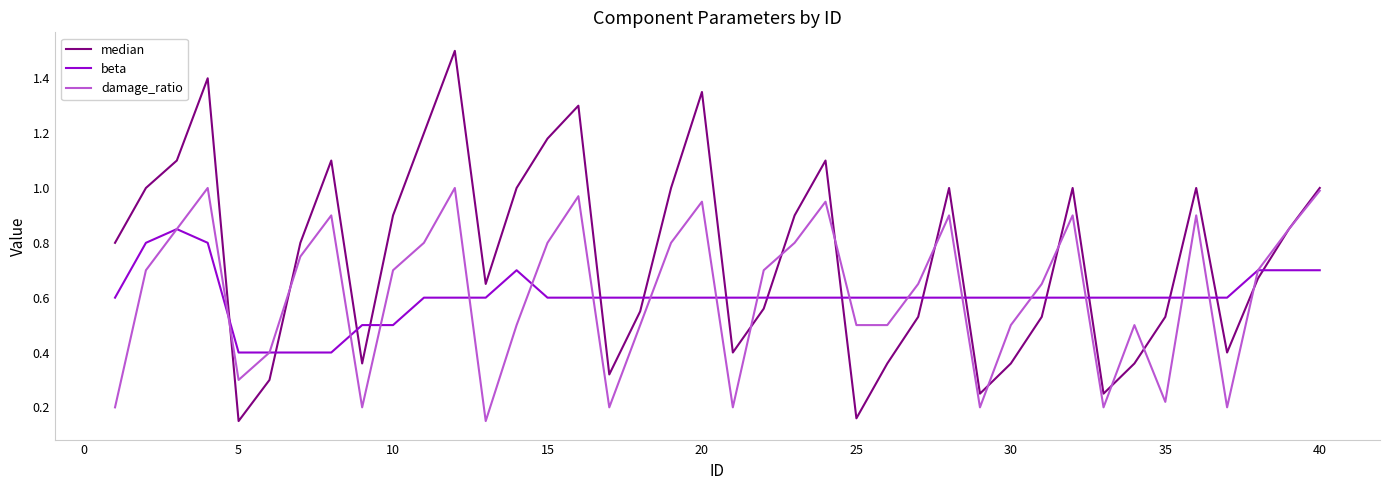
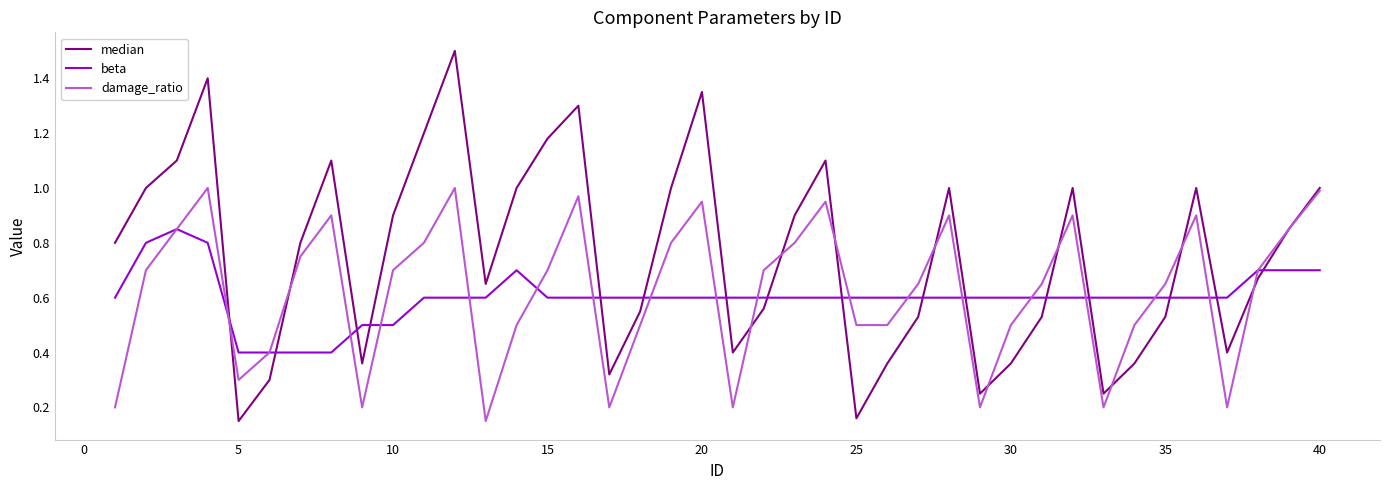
damage_ratio, 15: 0.8 -> 0.7
damage_ratio, 35: 0.22 -> 0.65
